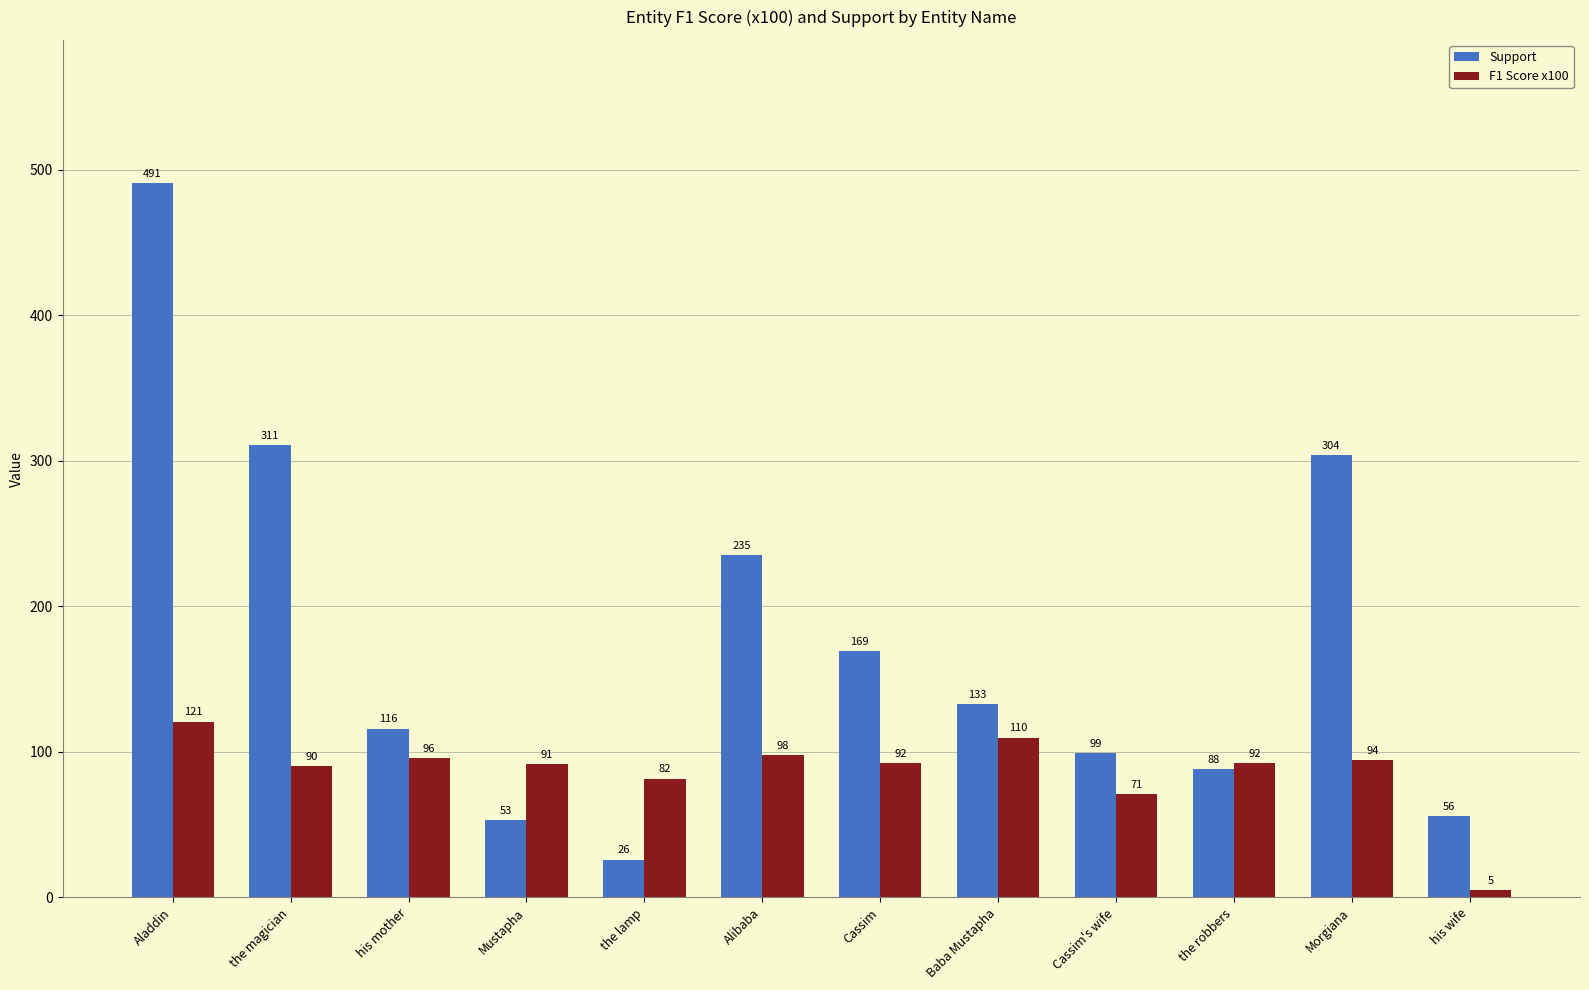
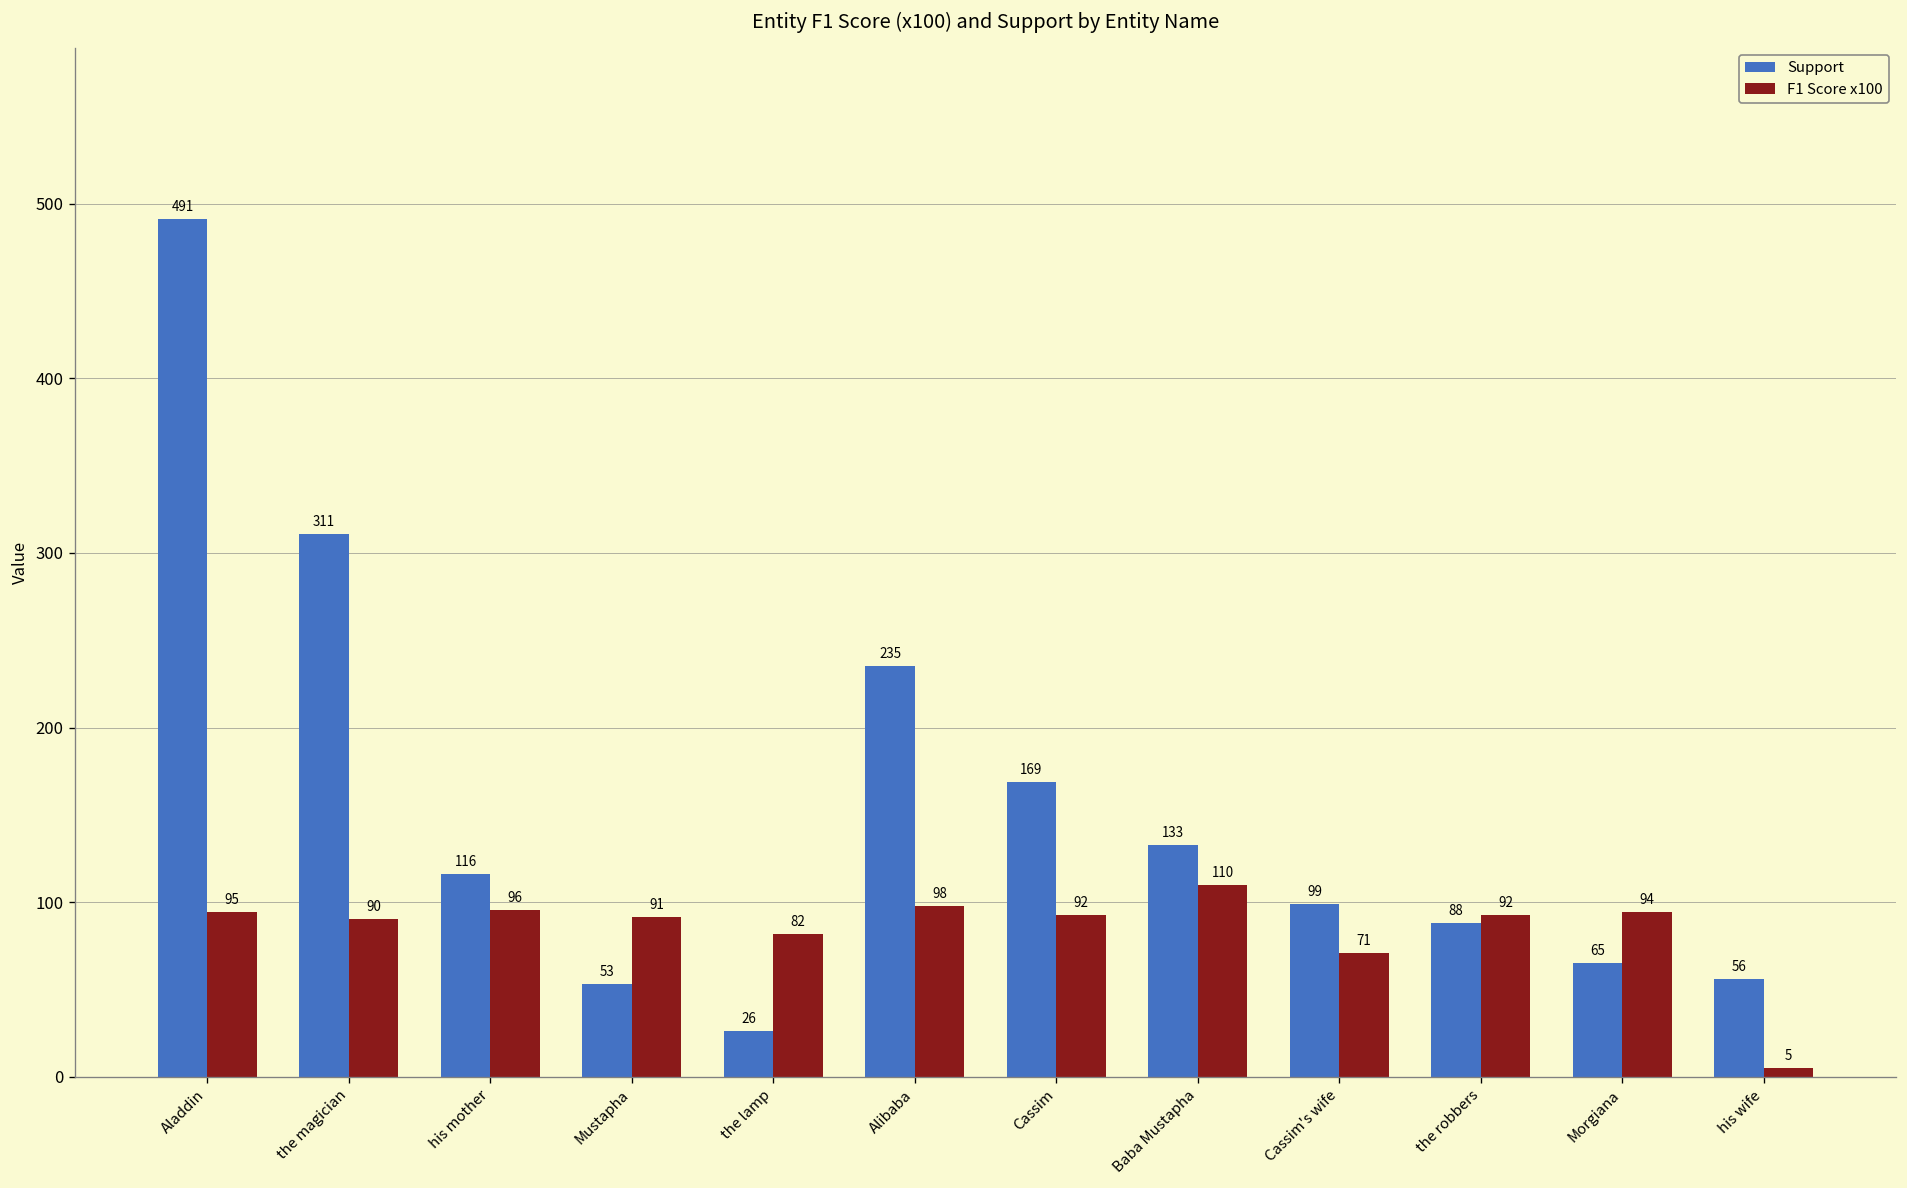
F1 Score x100, Aladdin: 121 -> 95
Support, Morgiana: 304 -> 65
